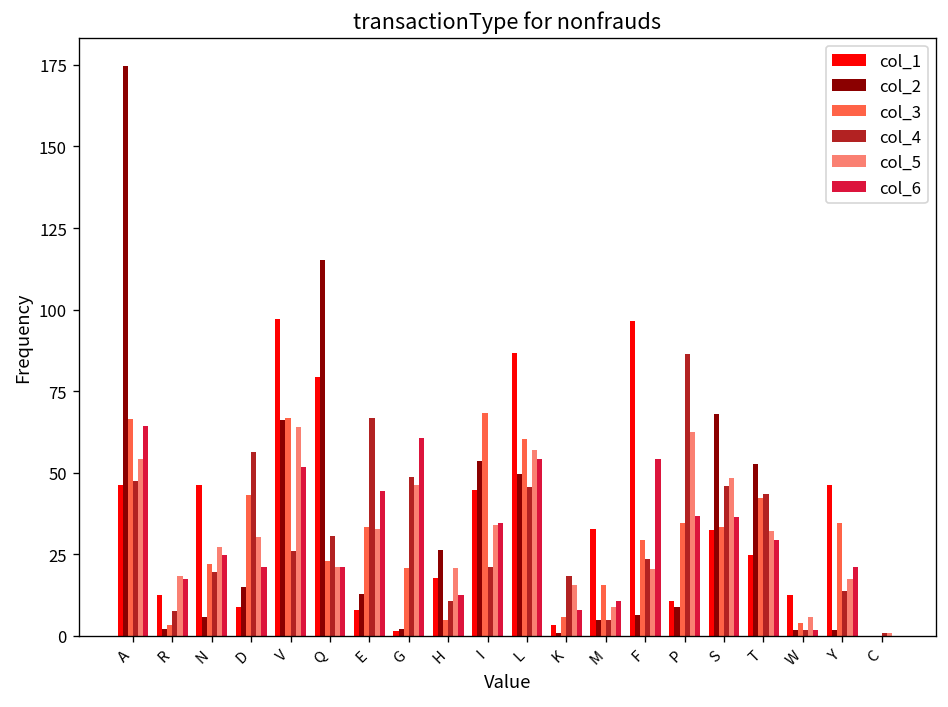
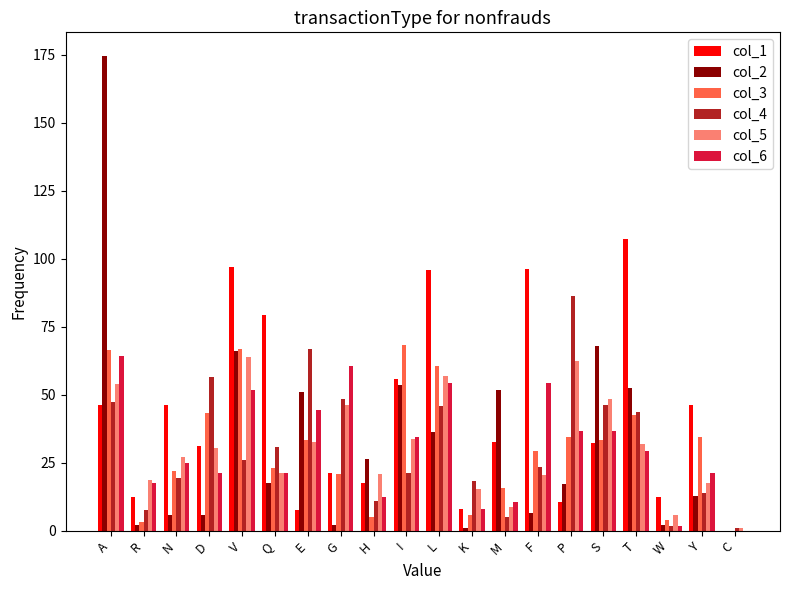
col_1, D: 9 -> 31
col_2, D: 15 -> 6
col_2, Q: 115 -> 18
col_2, E: 13 -> 51
col_1, G: 2 -> 21
col_1, I: 45 -> 56
col_1, L: 87 -> 96
col_2, L: 50 -> 36
col_1, K: 3 -> 8
col_2, M: 5 -> 52
col_2, P: 9 -> 17
col_1, T: 25 -> 107
col_2, Y: 2 -> 13
